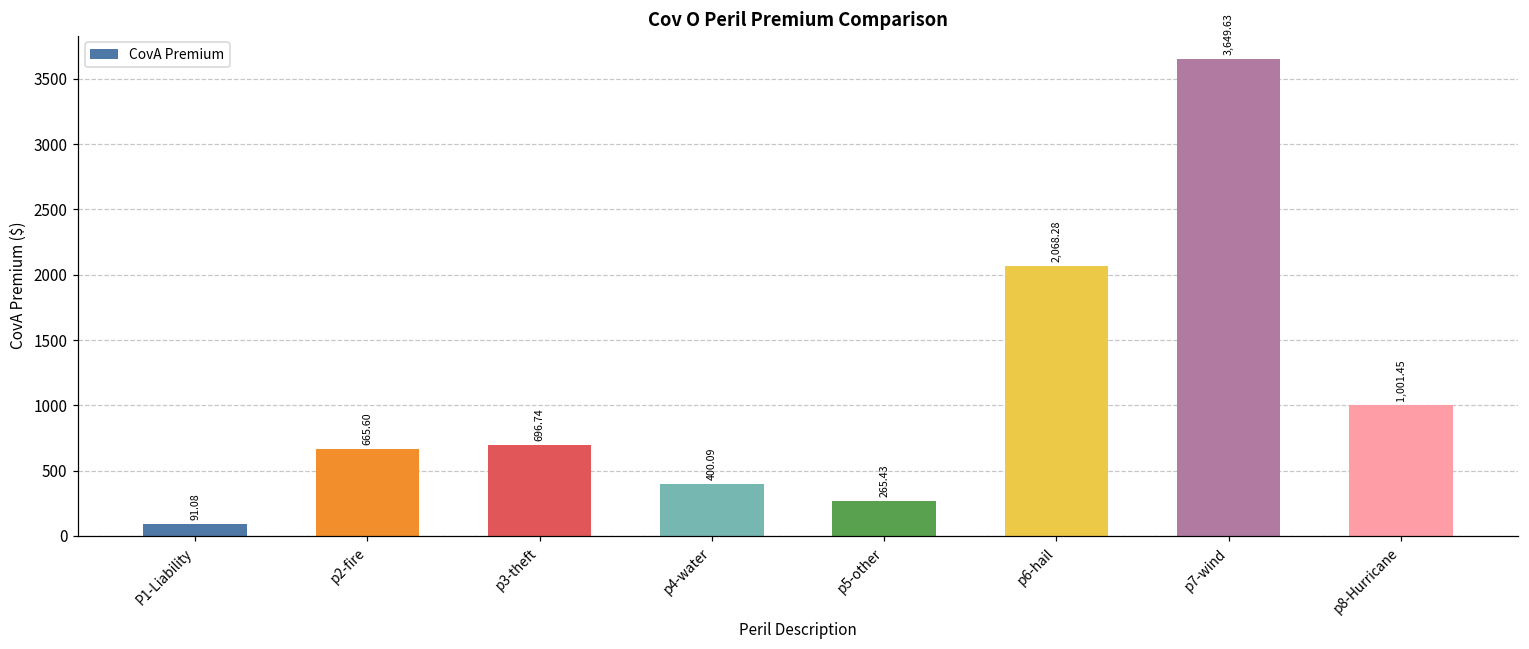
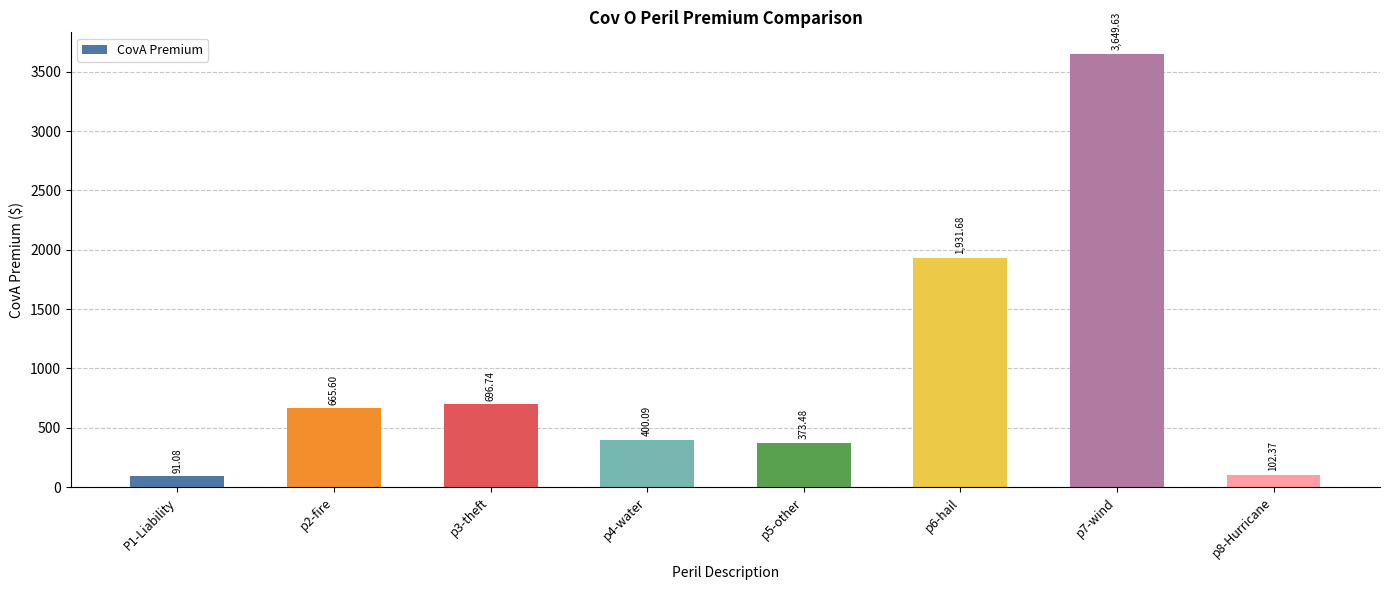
p5-other: 265.43 -> 373.48
p6-hail: 2,068.28 -> 1,931.68
p8-Hurricane: 1,001.45 -> 102.37
